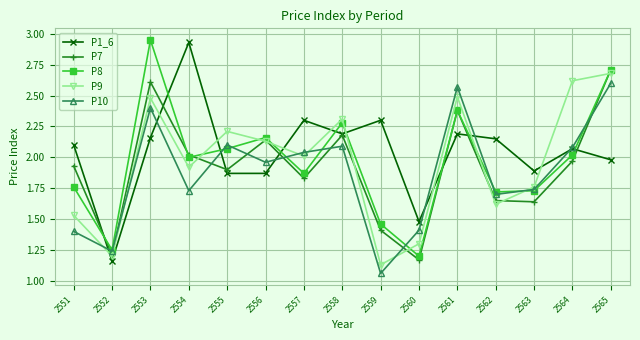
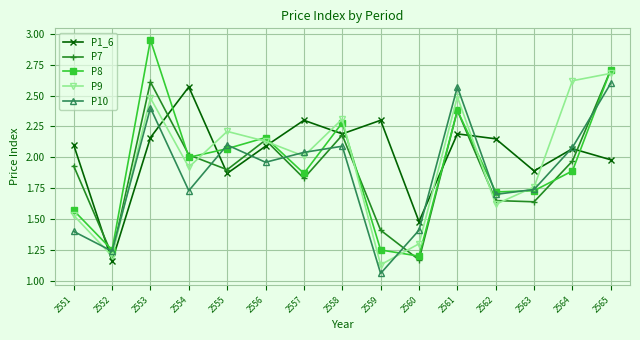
P8, 2551: 1.76 -> 1.57
P1_6, 2554: 2.93 -> 2.57
P1_6, 2556: 1.87 -> 2.09
P8, 2559: 1.46 -> 1.25
P8, 2564: 2.02 -> 1.89
